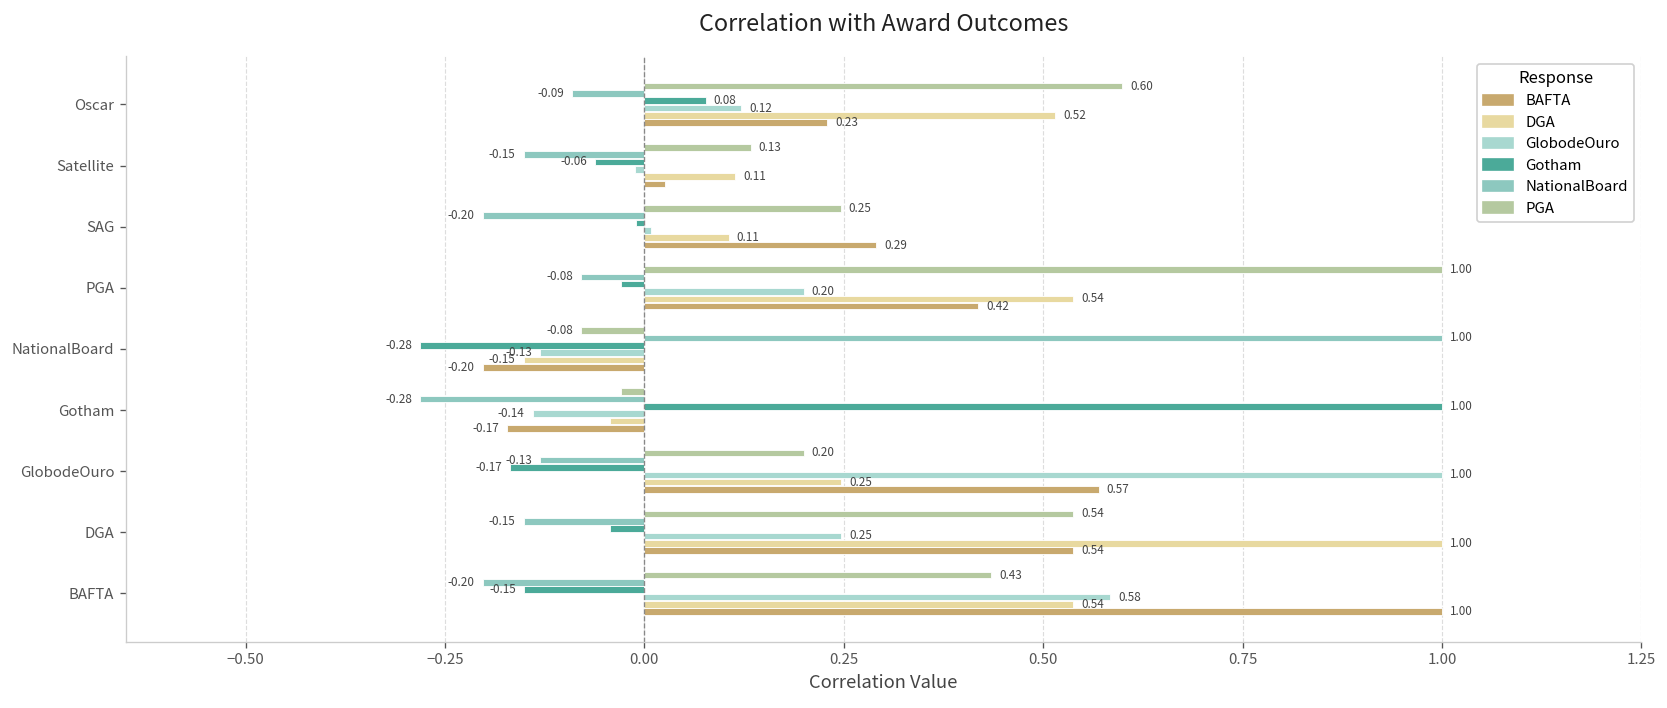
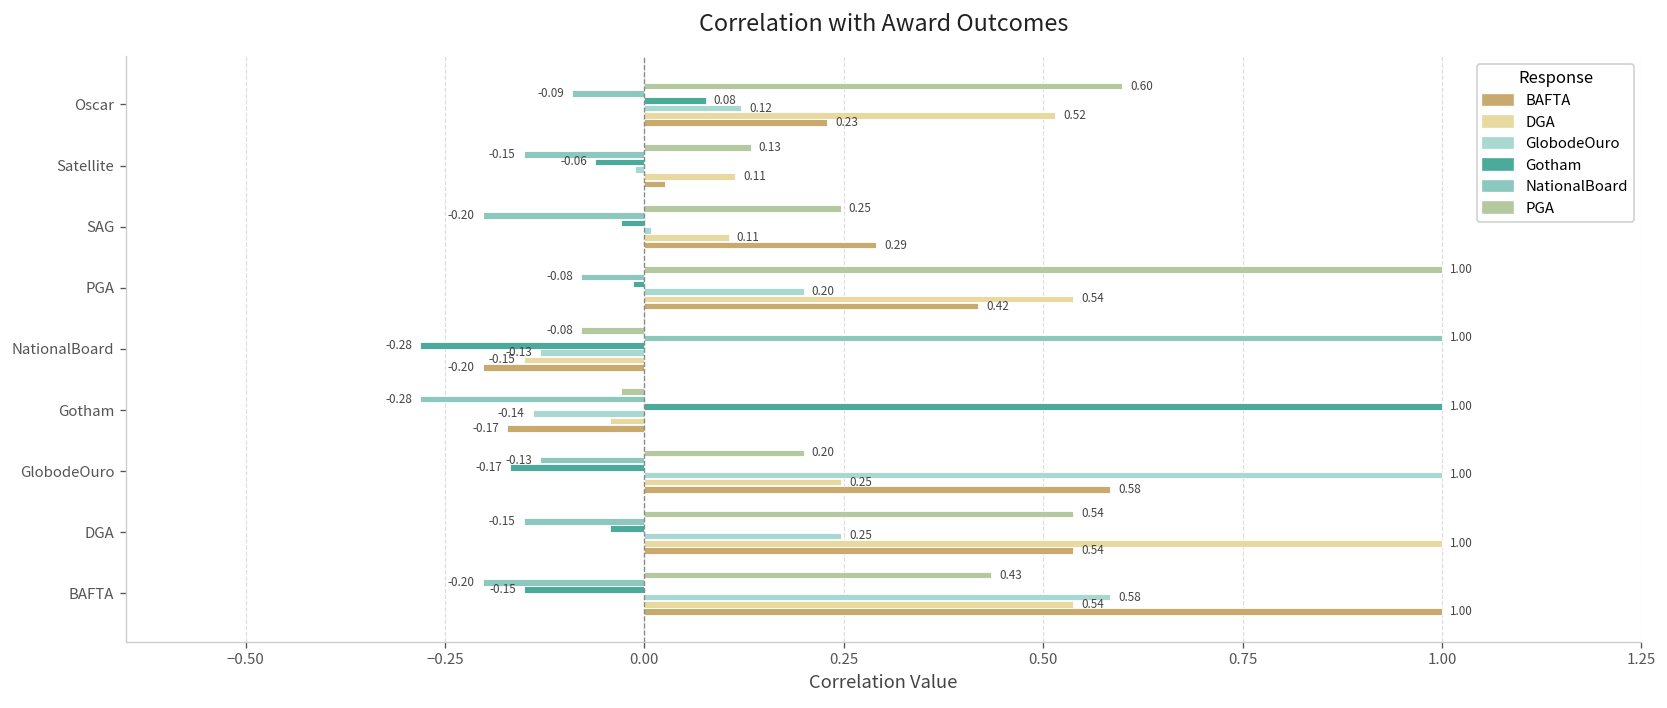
Gotham, SAG: -0.01 -> -0.03
Gotham, PGA: -0.03 -> -0.01
BAFTA, GlobodeOuro: 0.57 -> 0.58
